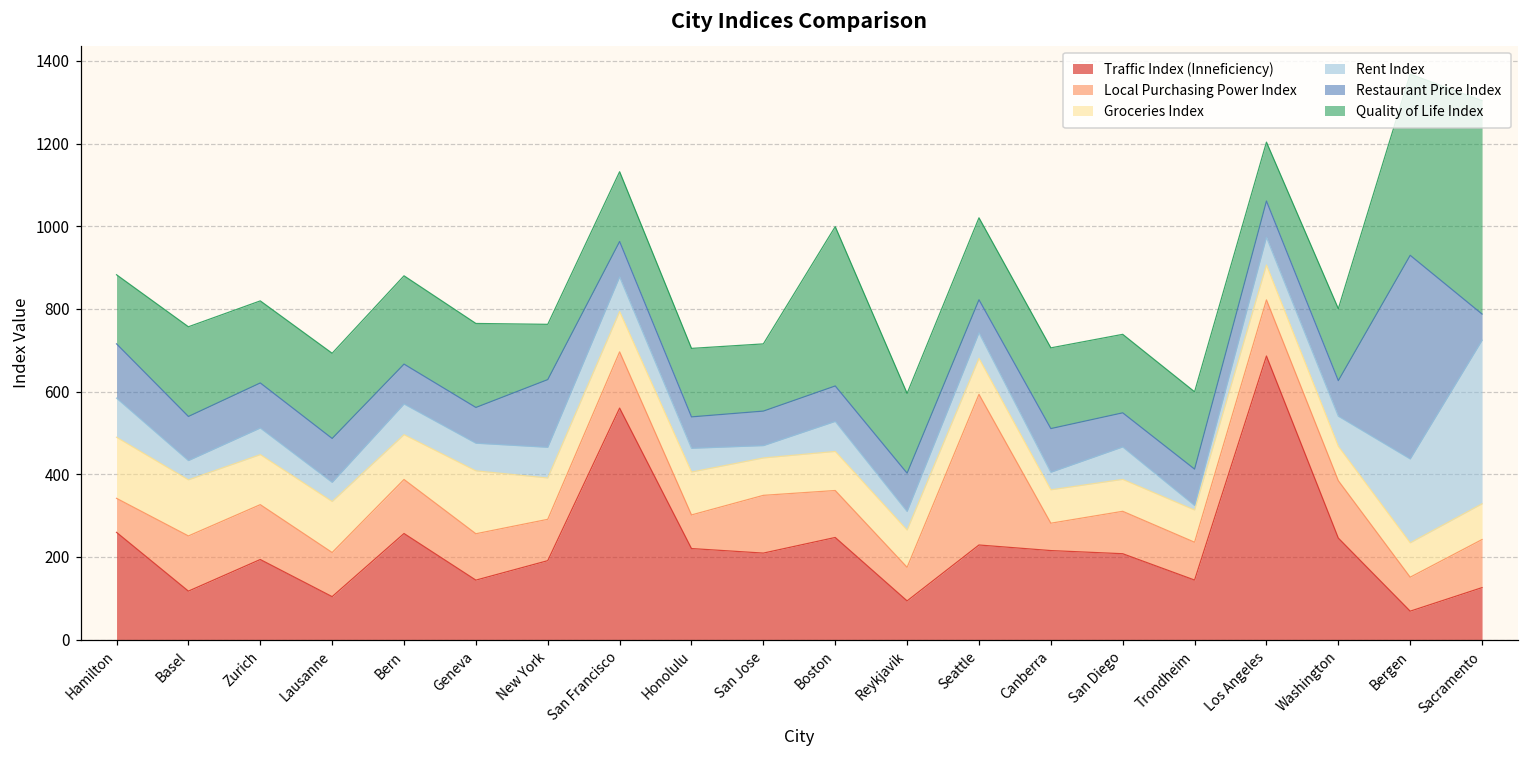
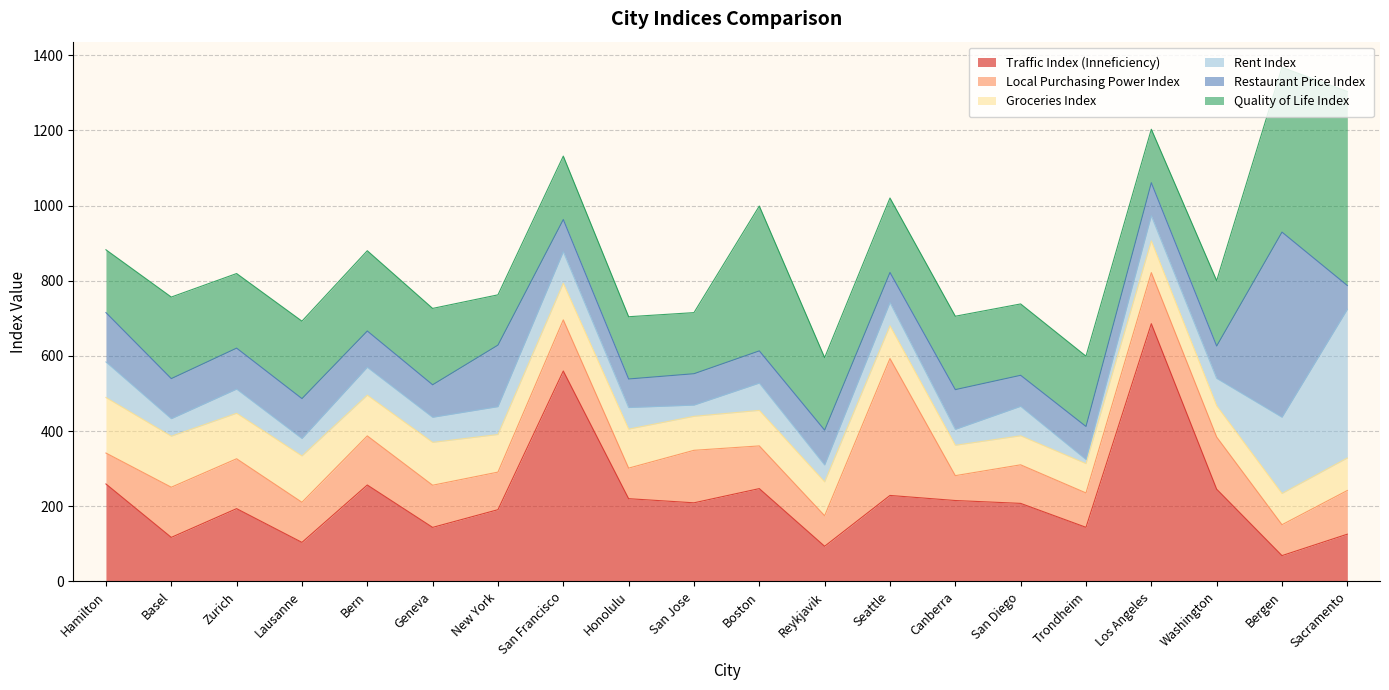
Groceries Index, Geneva: 150 -> 110
